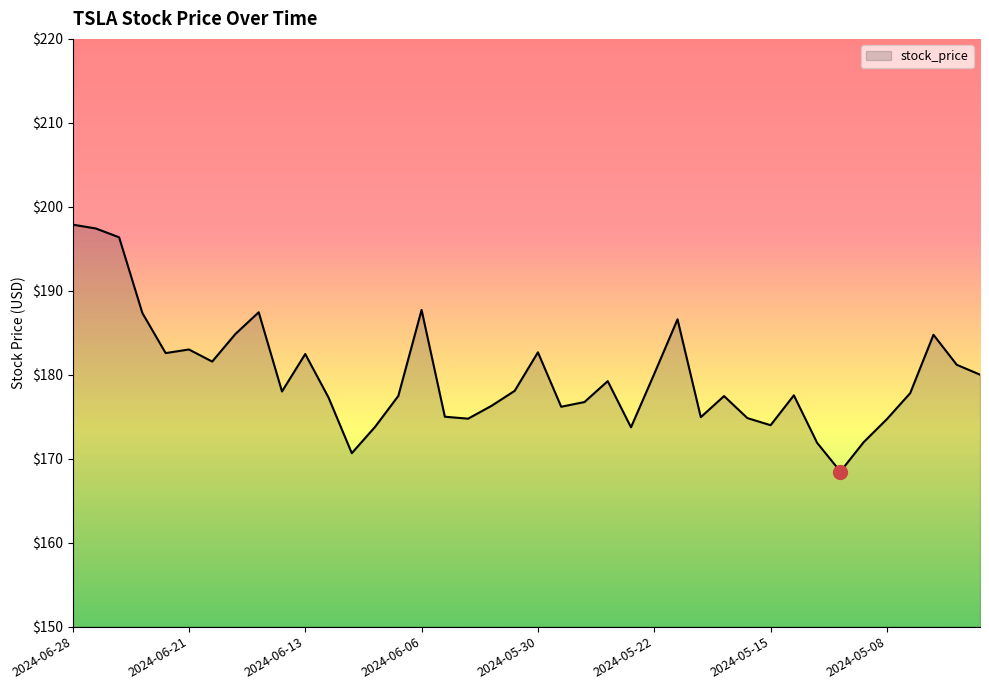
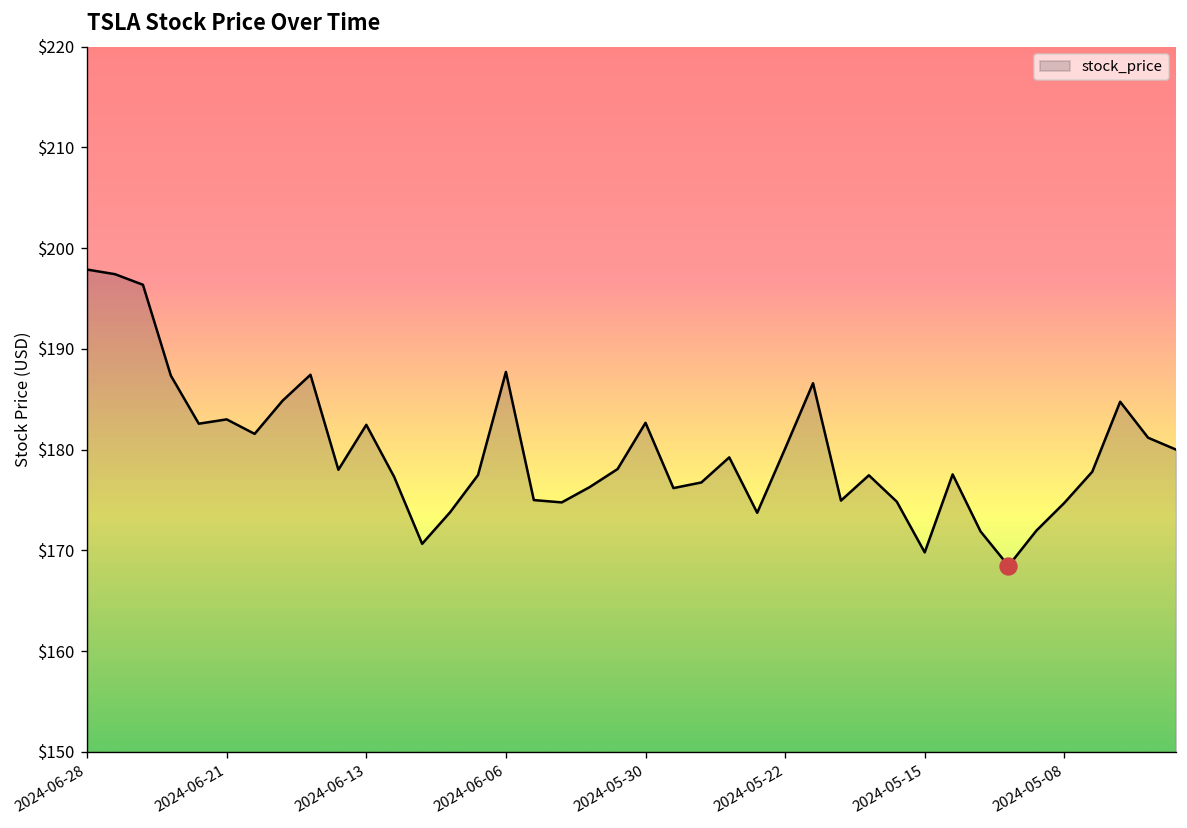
stock_price, 2024-05-15: $174 -> $170
